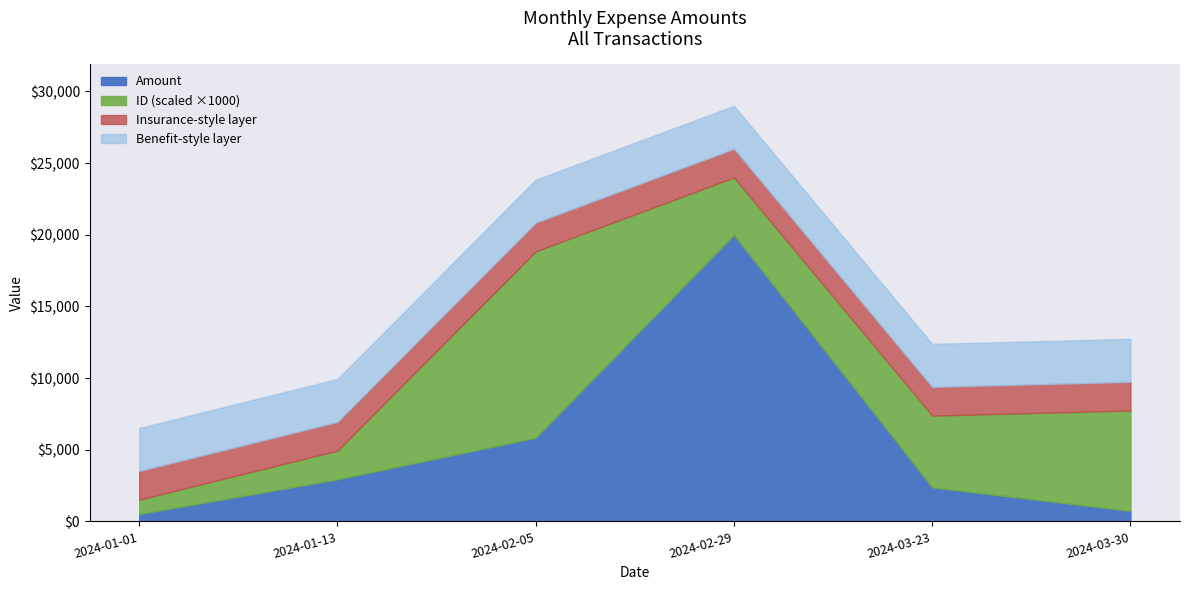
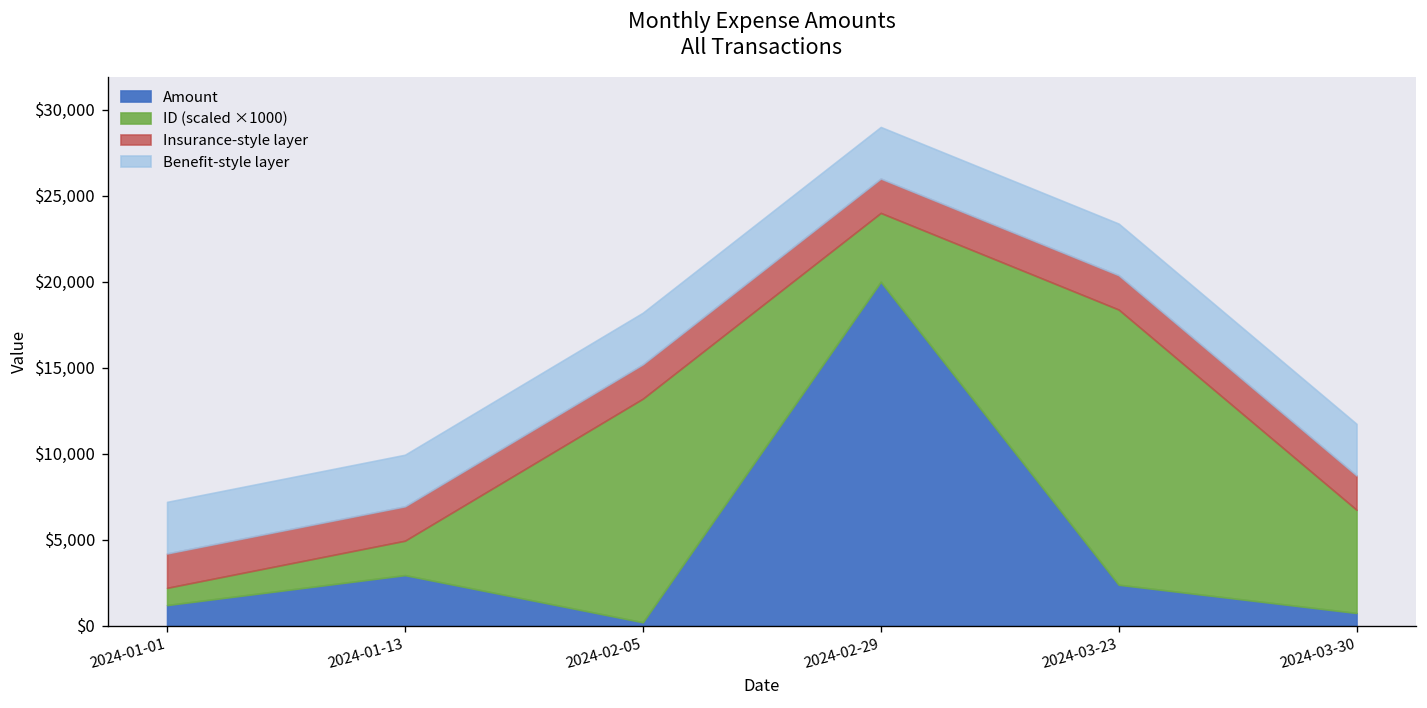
Amount, 2024-01-01: $500 -> $1,200
Amount, 2024-02-05: $5,800 -> $200
ID (scaled ×1000), 2024-03-23: $5,000 -> $16,000
ID (scaled ×1000), 2024-03-30: $7,000 -> $6,000
